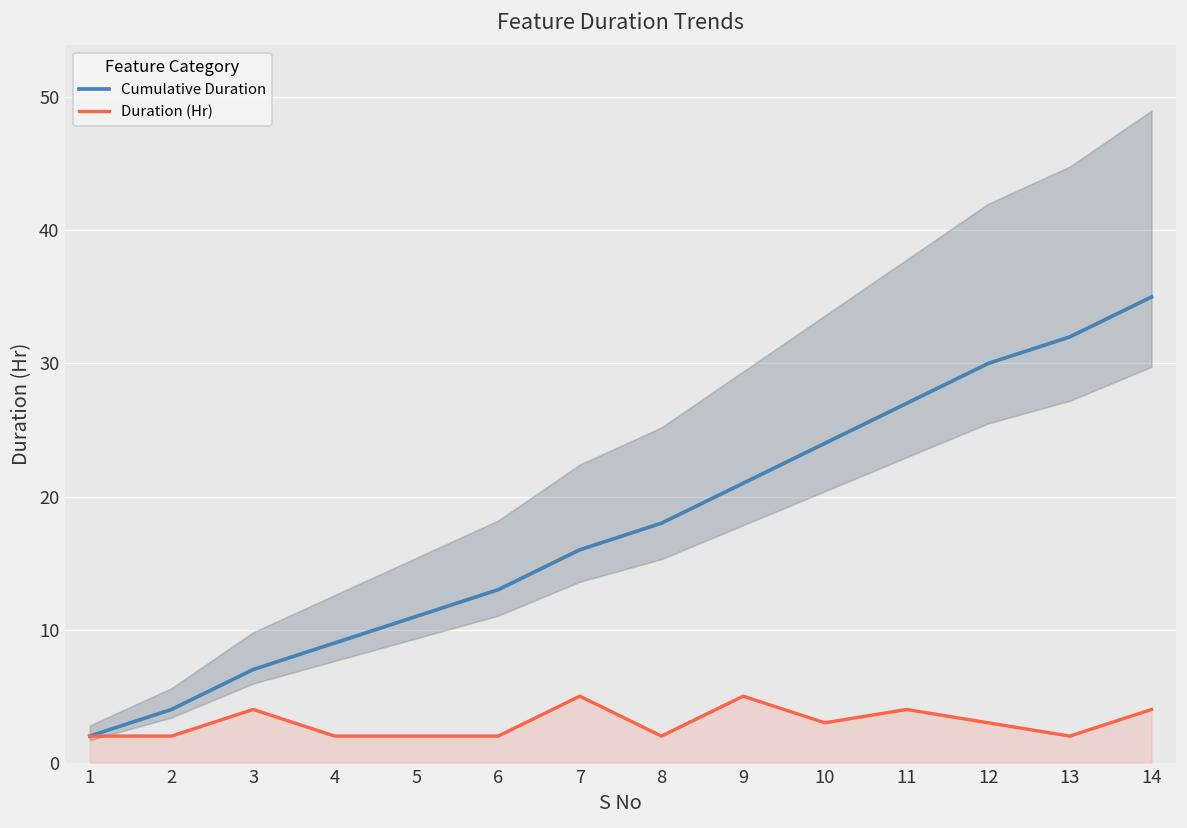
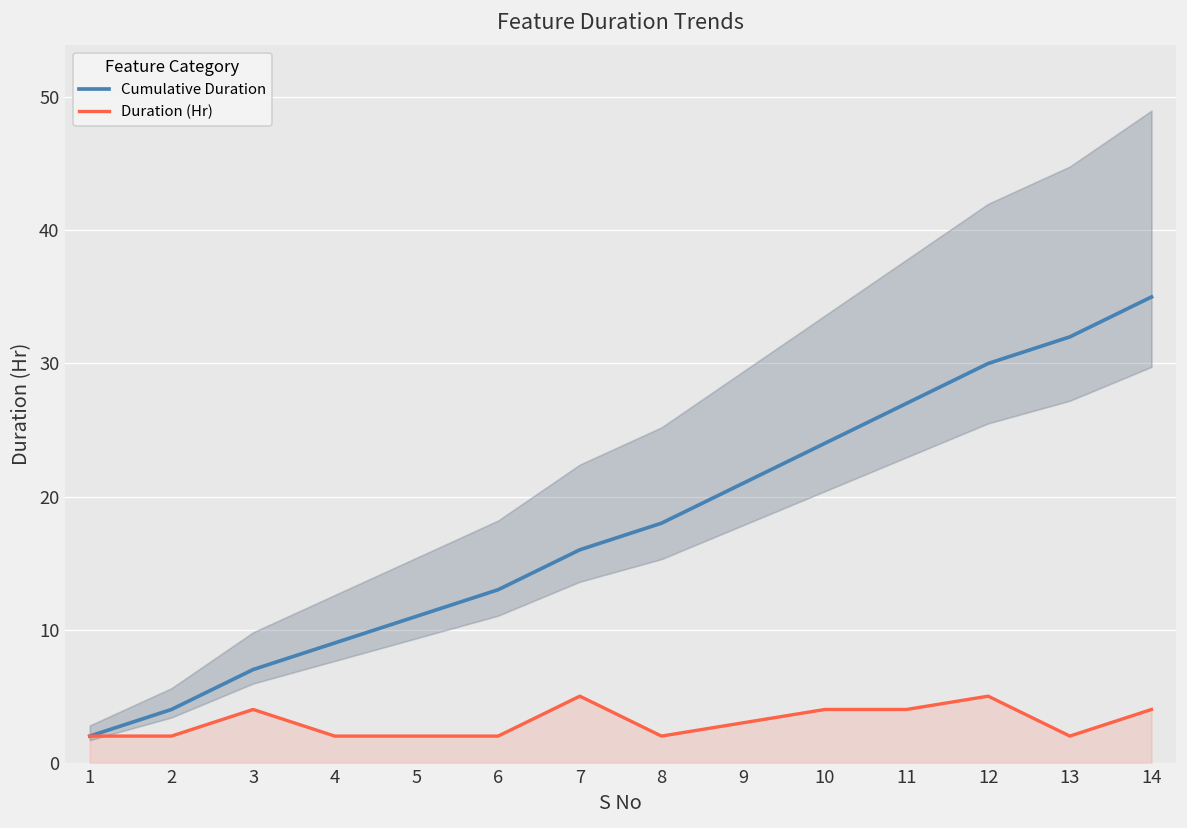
Duration (Hr), 9: 5 -> 3
Duration (Hr), 10: 3 -> 4
Duration (Hr), 12: 3 -> 5
